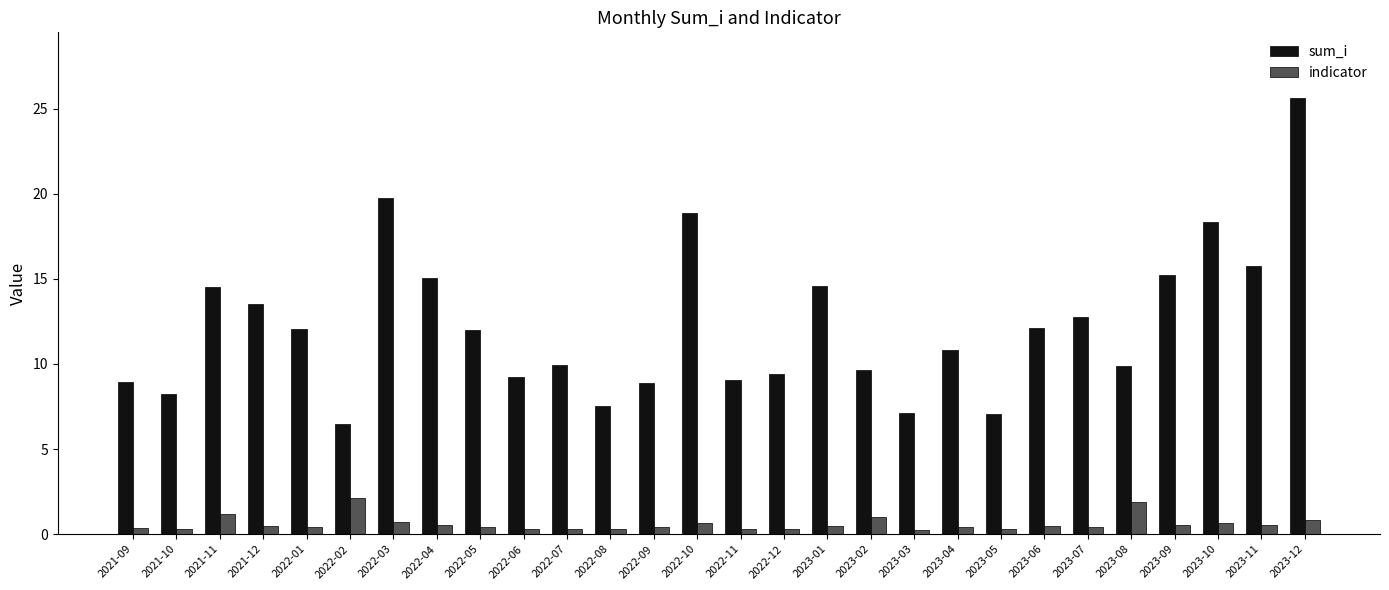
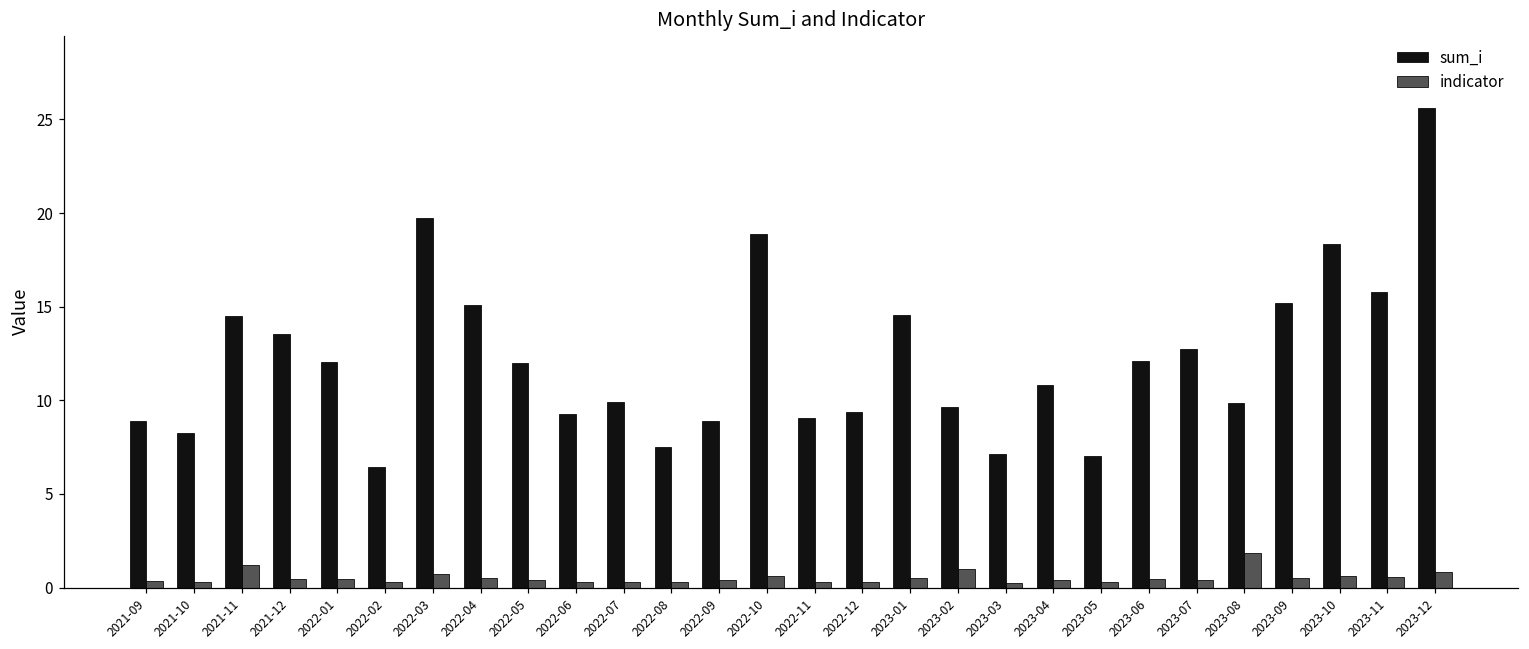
indicator, 2022-02: 2.1 -> 0.3
